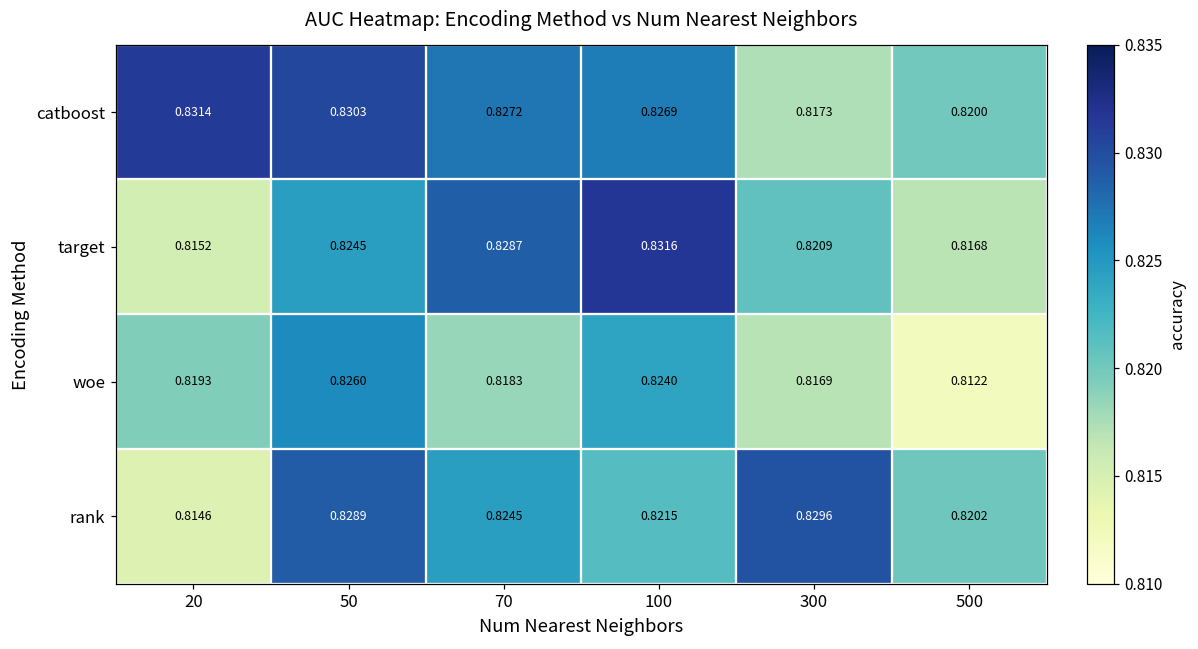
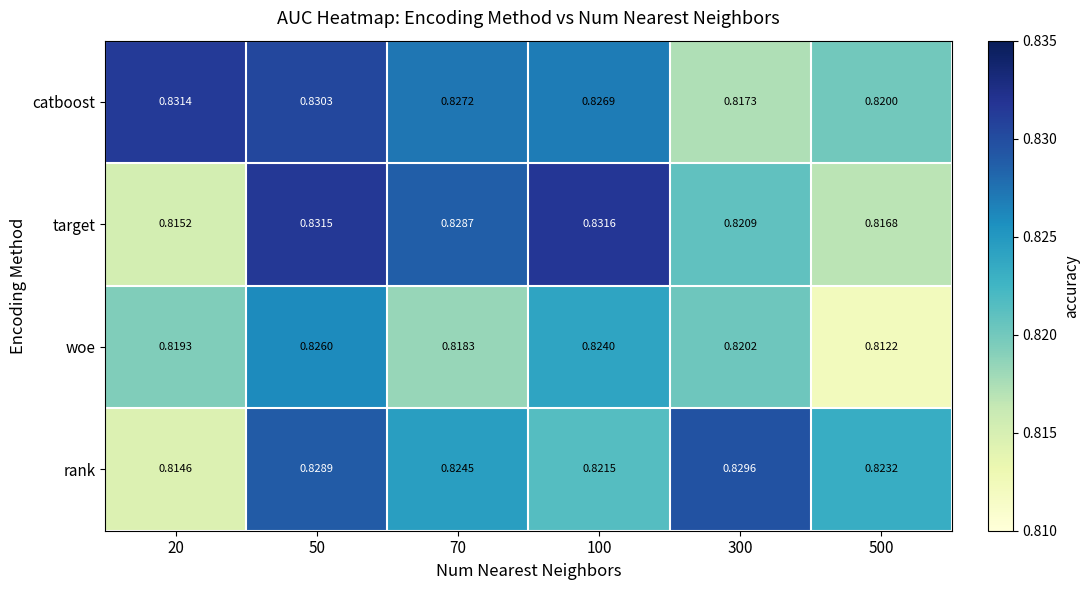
target, 50: 0.8245 -> 0.8315
woe, 300: 0.8169 -> 0.8202
rank, 500: 0.8202 -> 0.8232
